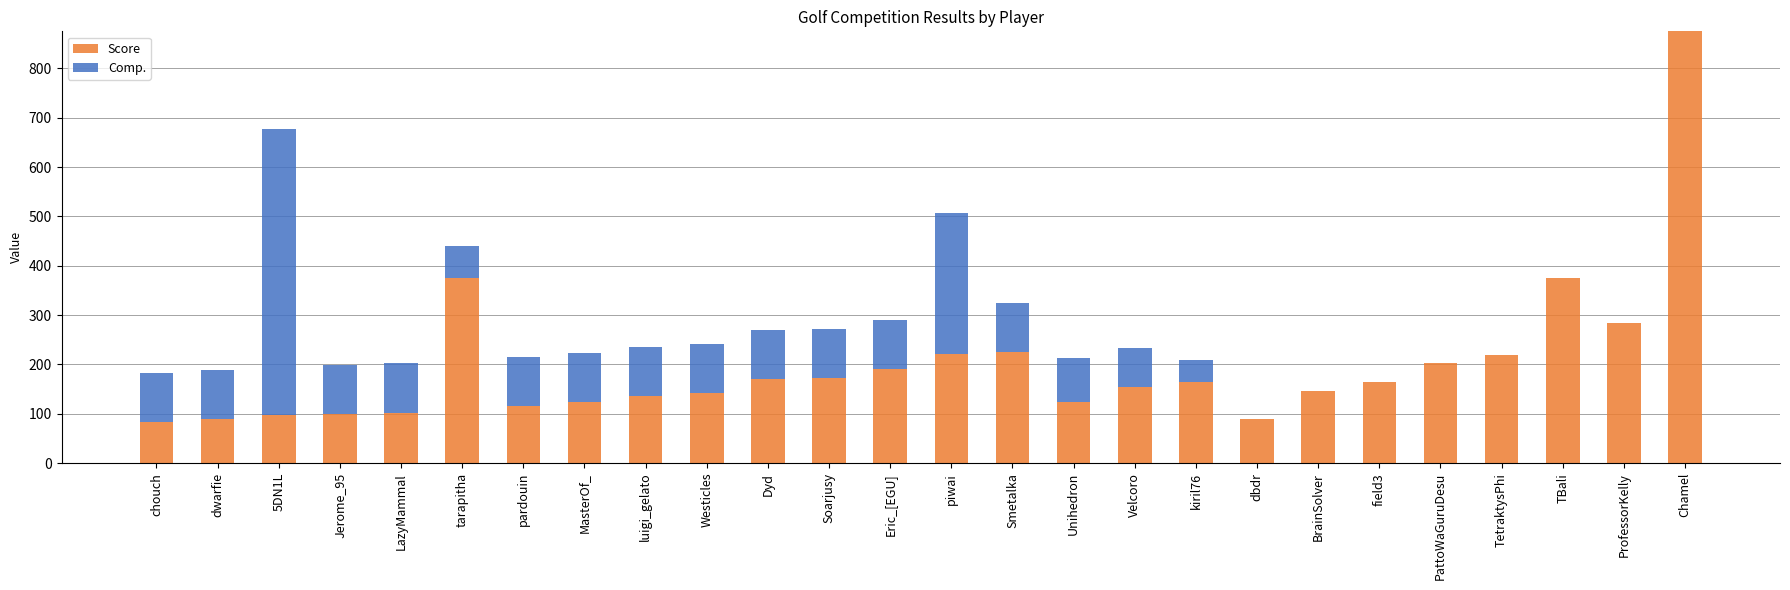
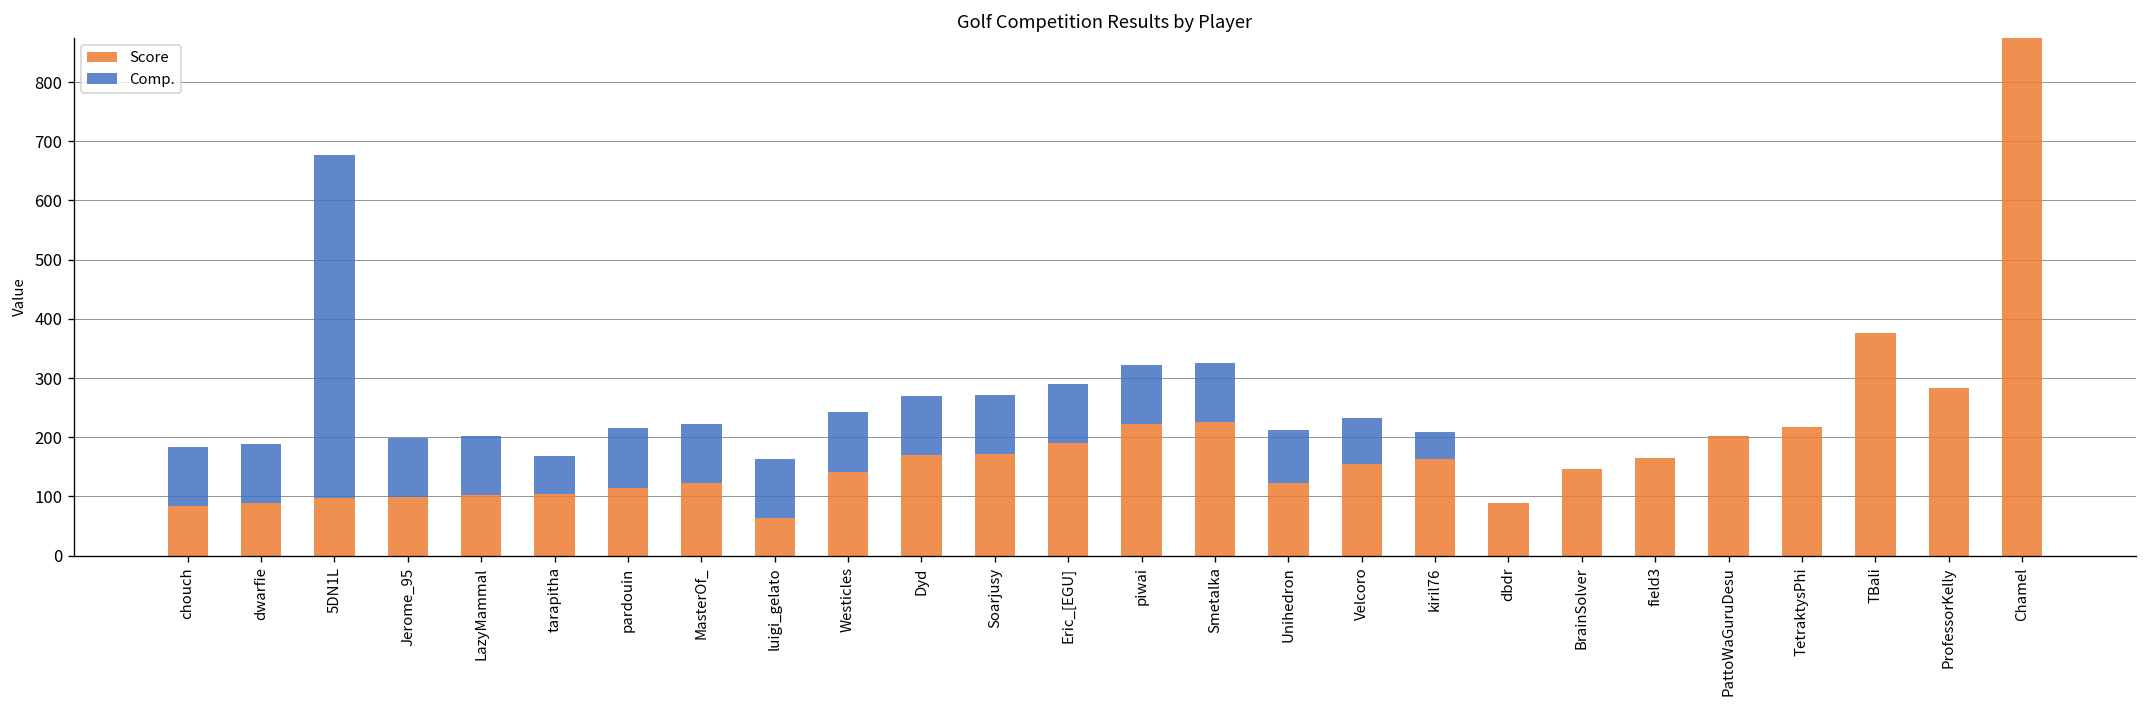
Score, tarapitha: 380 -> 100
Score, luigi_gelato: 140 -> 60
Comp., piwai: 290 -> 100
